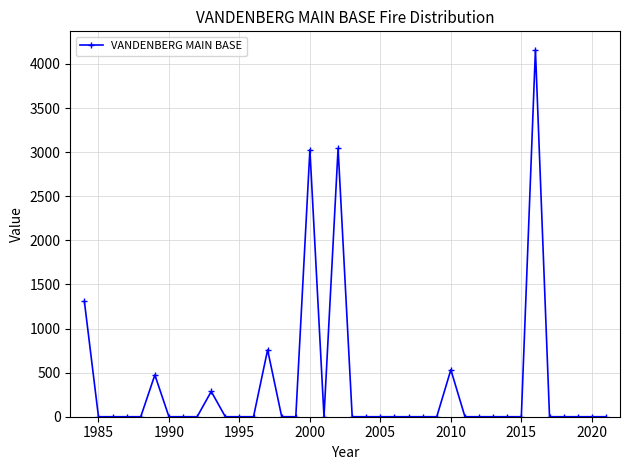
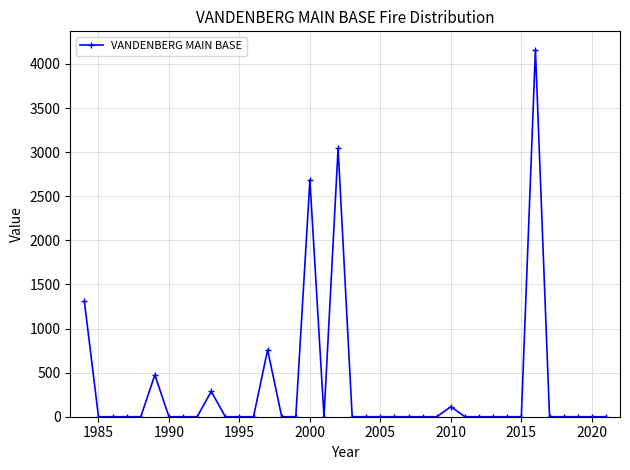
2000: 3000 -> 2700
2010: 500 -> 100
